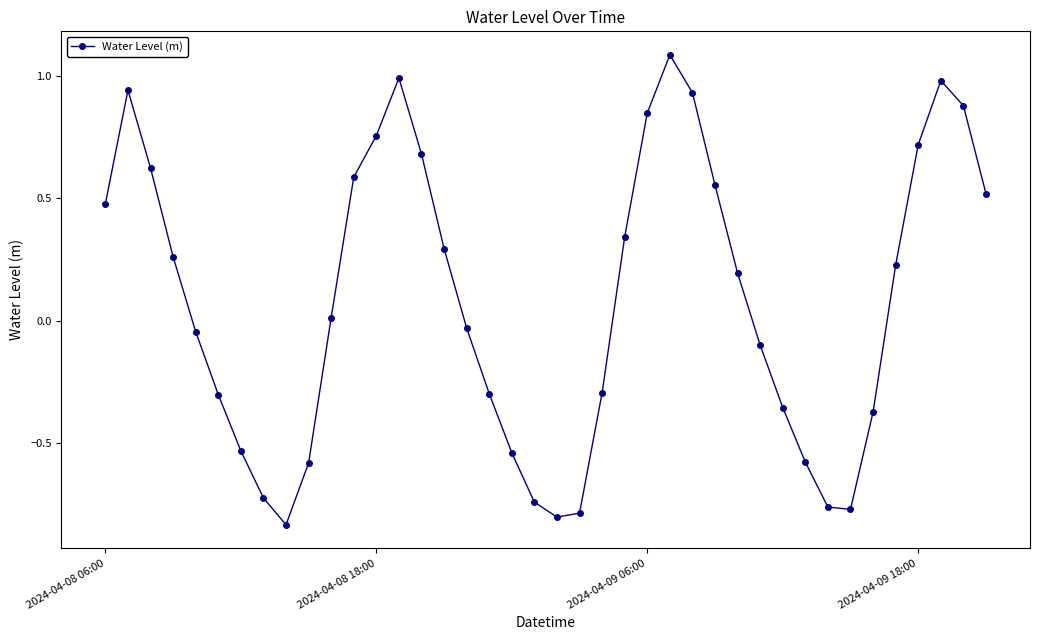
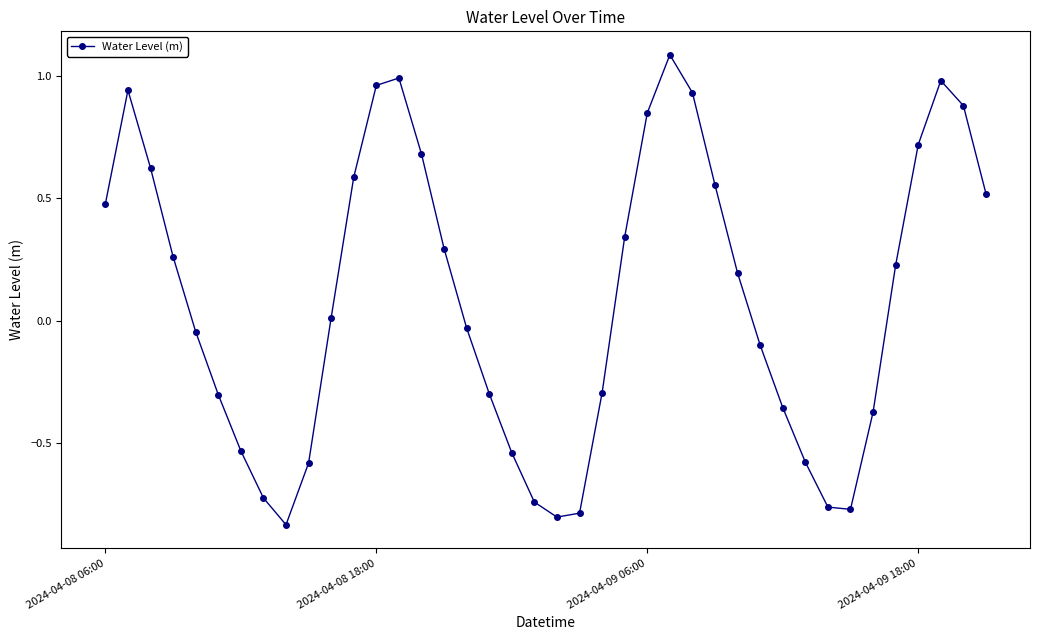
2024-04-08 18:00: 0.76 -> 0.96
